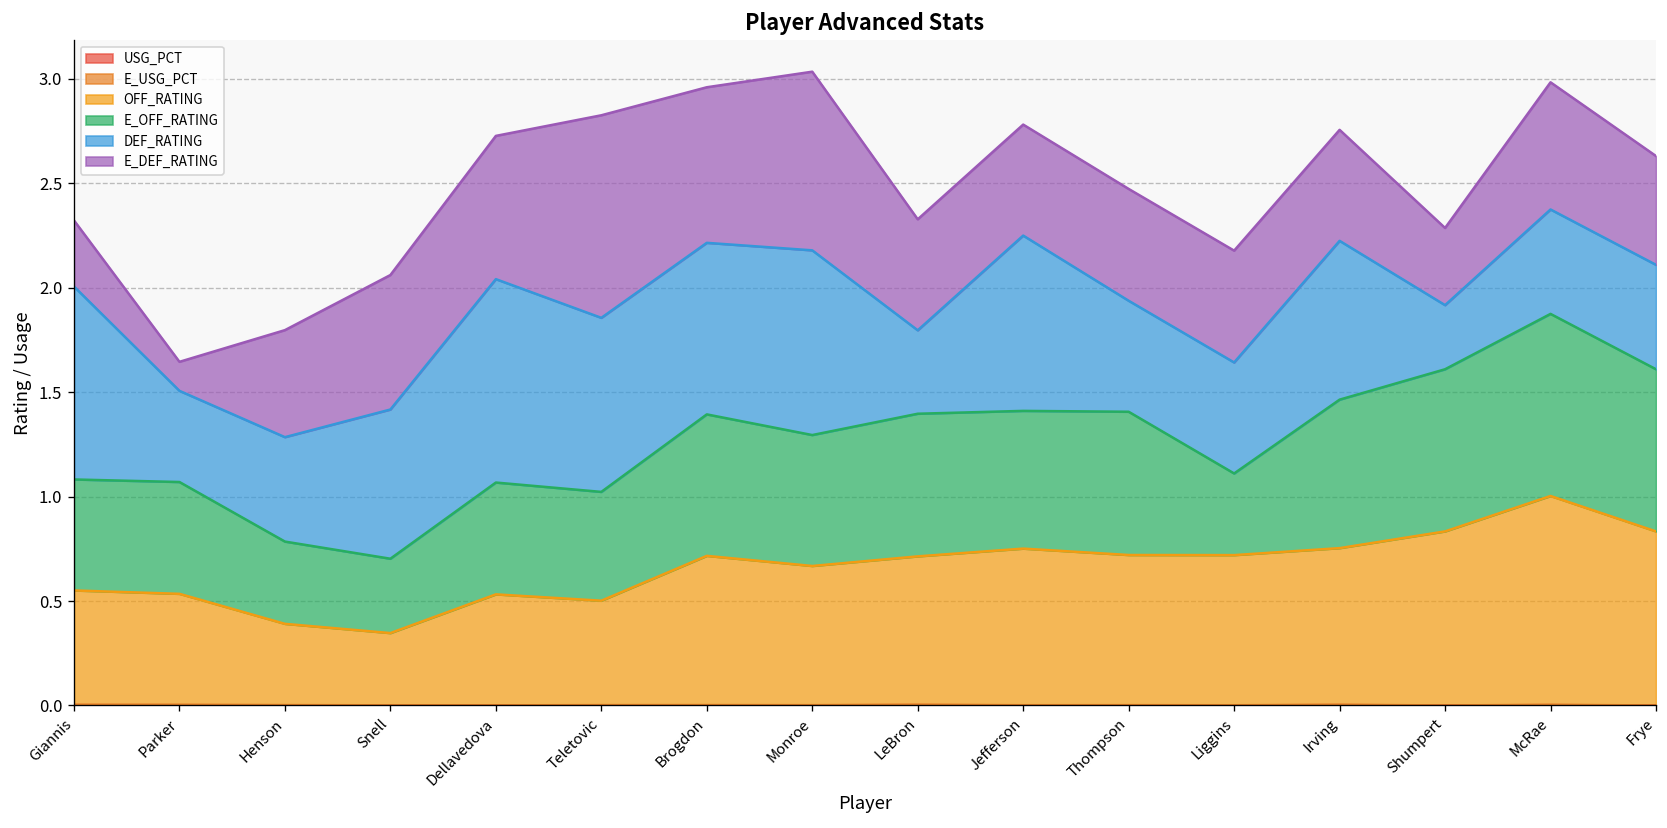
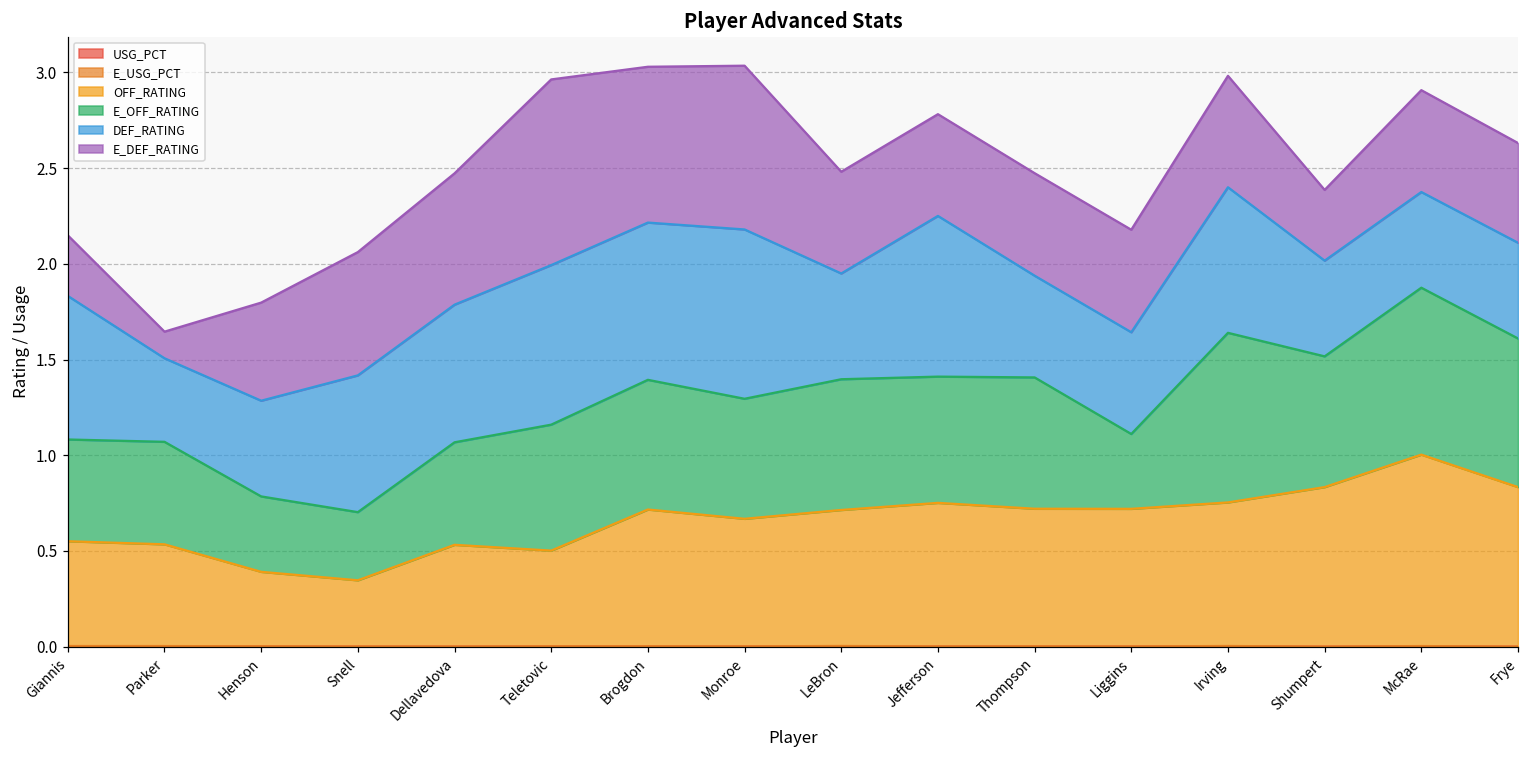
DEF_RATING, Giannis: 0.92 -> 0.75
DEF_RATING, Dellavedova: 0.97 -> 0.72
E_OFF_RATING, Teletovic: 0.52 -> 0.66
E_DEF_RATING, Brogdon: 0.75 -> 0.81
DEF_RATING, LeBron: 0.40 -> 0.55
E_OFF_RATING, Irving: 0.71 -> 0.89
E_DEF_RATING, Irving: 0.53 -> 0.58
E_OFF_RATING, Shumpert: 0.78 -> 0.68
DEF_RATING, Shumpert: 0.31 -> 0.50
E_DEF_RATING, McRae: 0.61 -> 0.53
